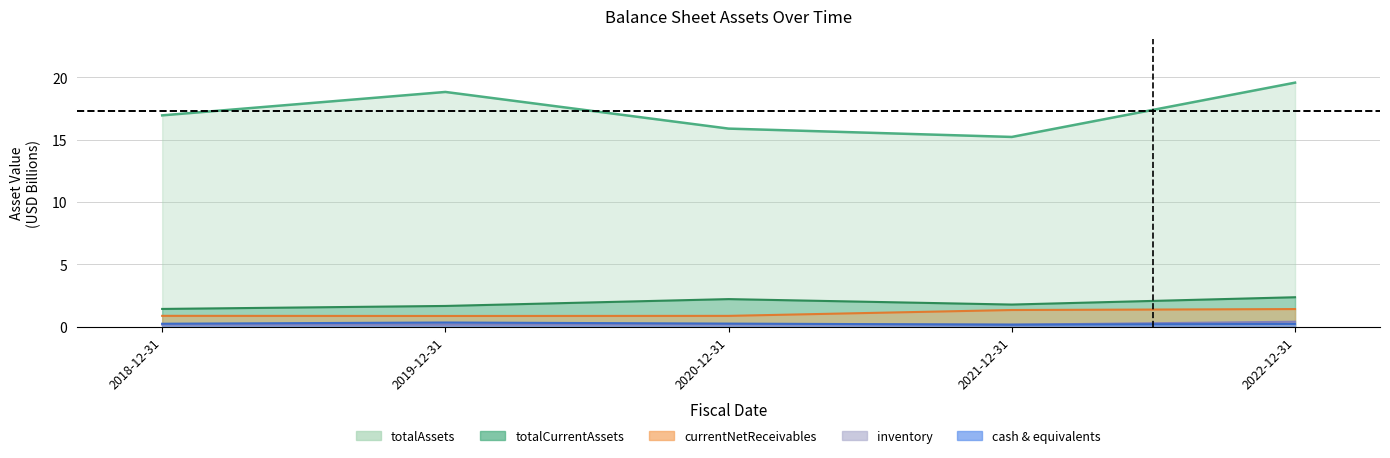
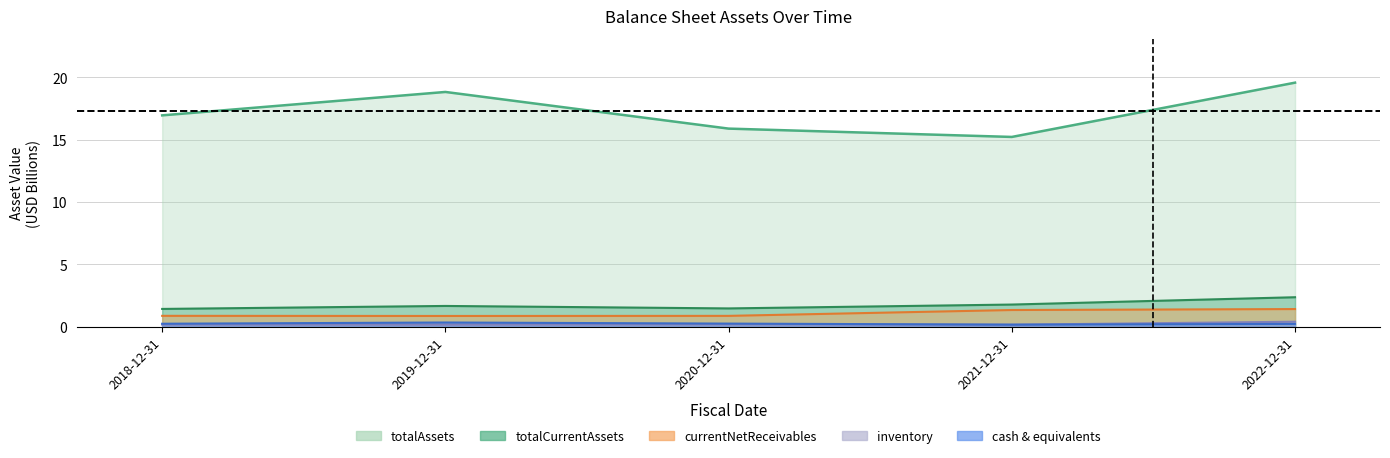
totalCurrentAssets, 2020-12-31: 2.2 -> 1.5
